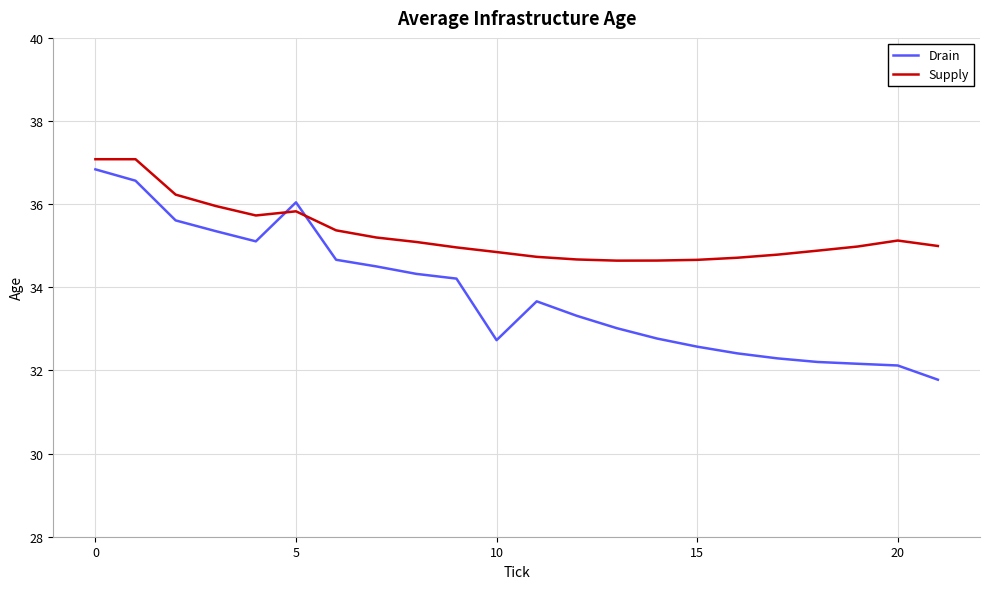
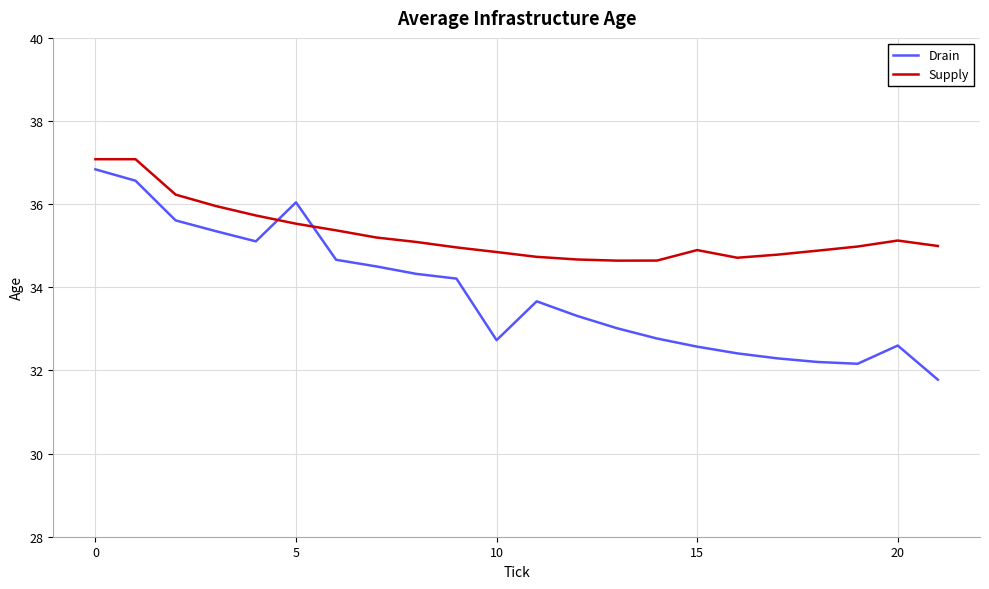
Supply, 5: 35.8 -> 35.5
Supply, 15: 34.7 -> 34.9
Drain, 20: 32.1 -> 32.6
